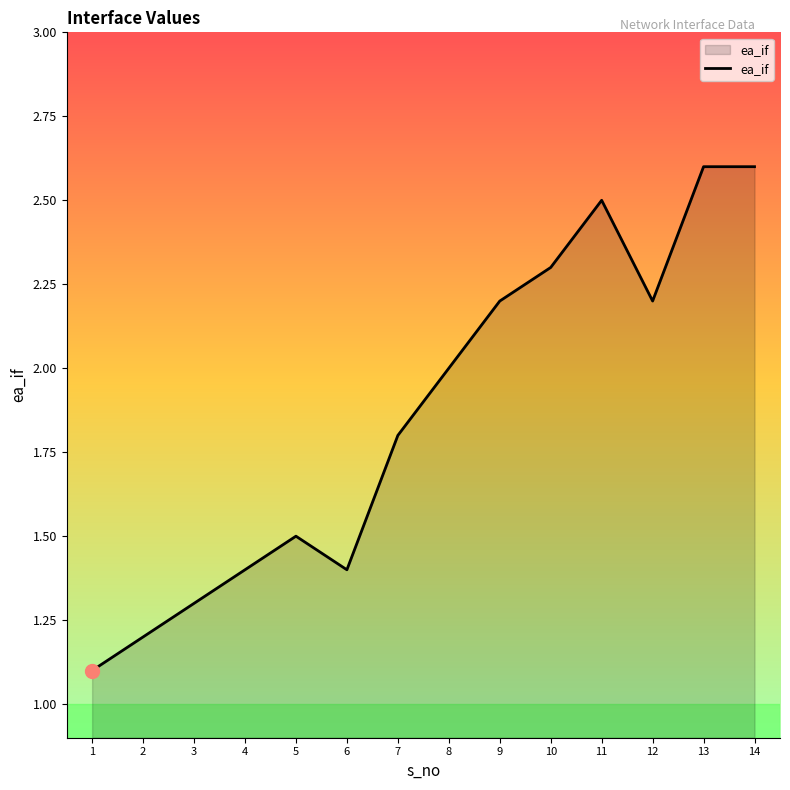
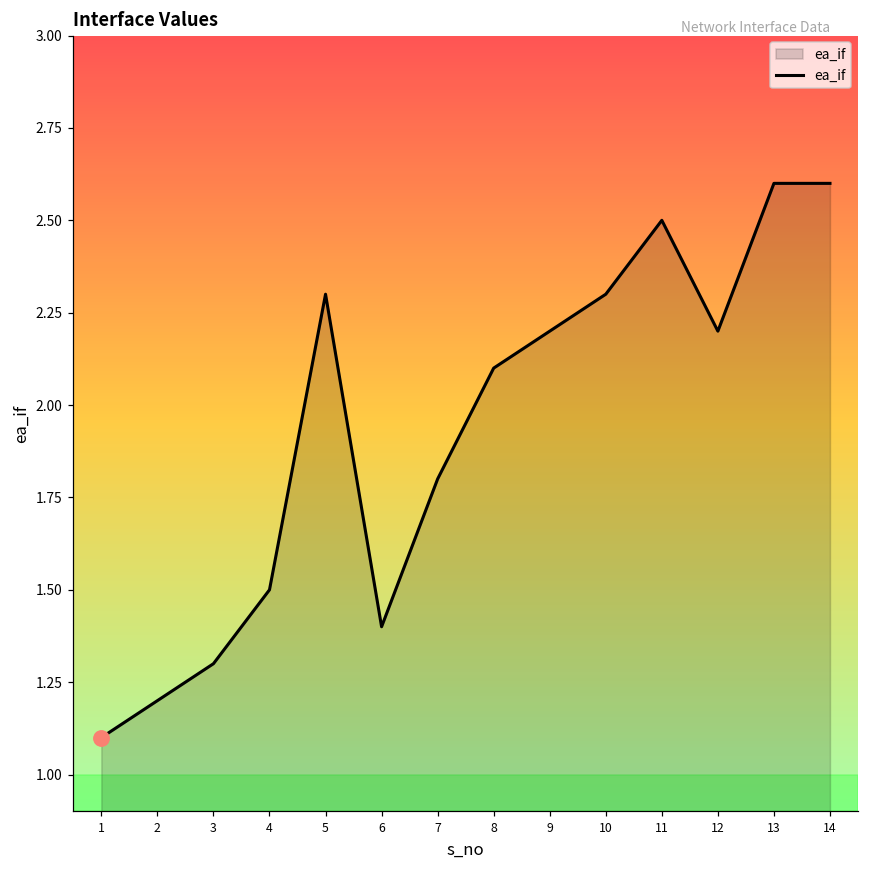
ea_if, 4: 1.4 -> 1.5
ea_if, 5: 1.5 -> 2.3
ea_if, 8: 2.0 -> 2.1
